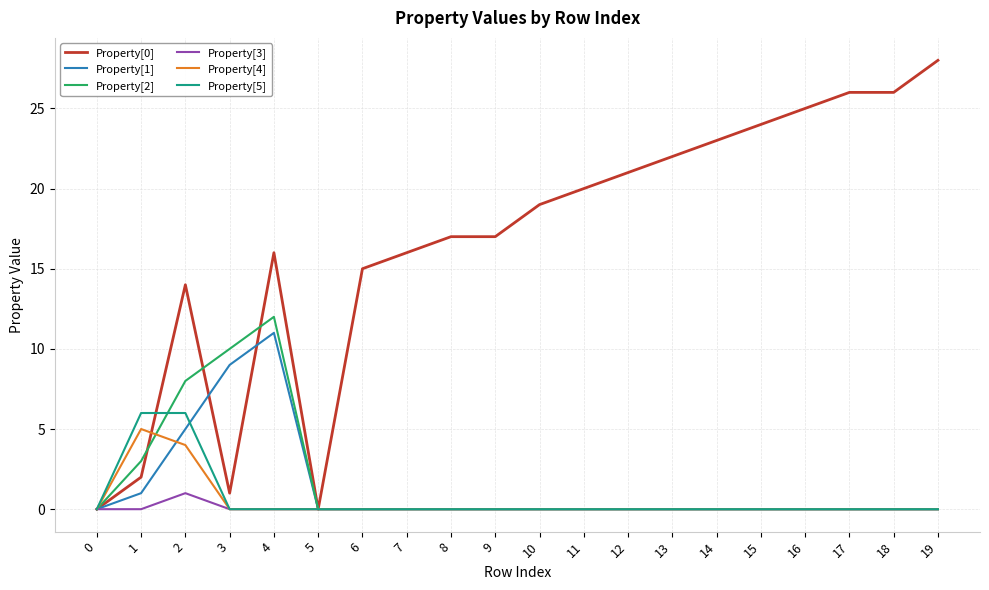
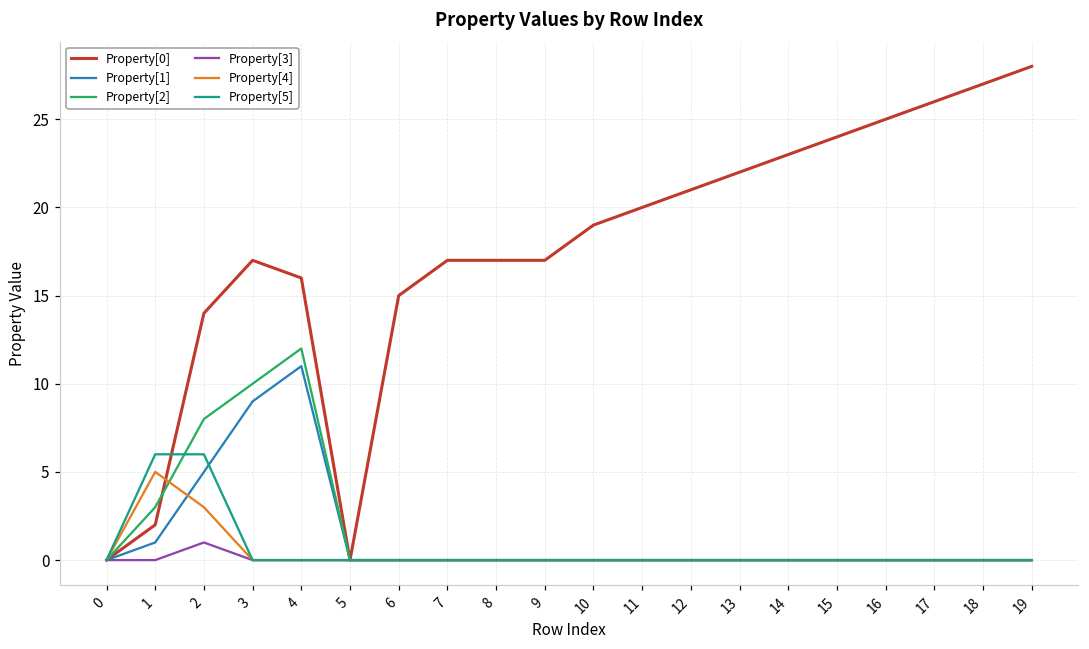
Property[4], 2: 4 -> 3
Property[0], 3: 1 -> 17
Property[0], 7: 16 -> 17
Property[0], 18: 26 -> 27
